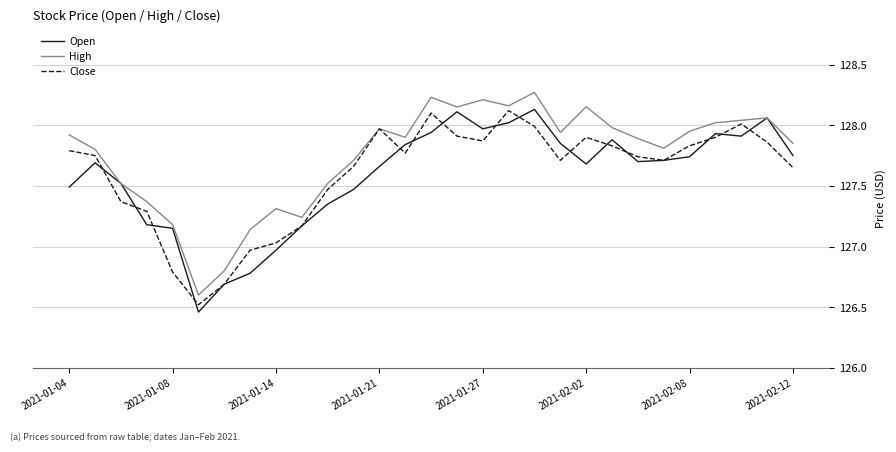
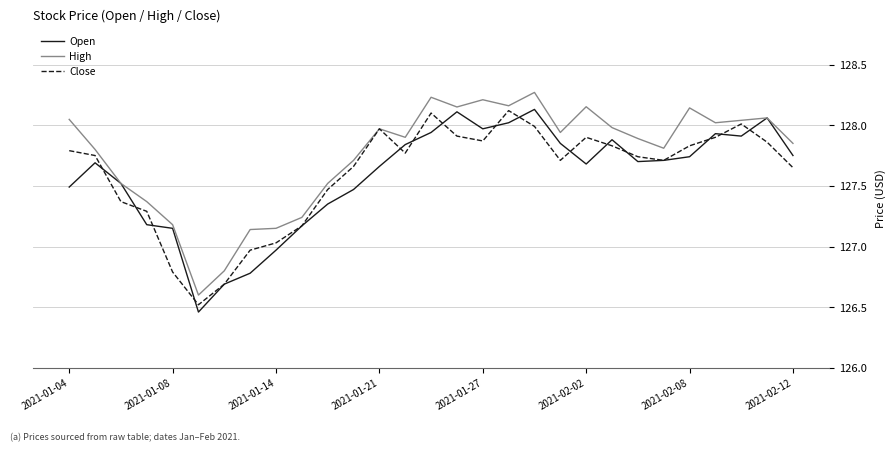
High, 2021-01-04: 127.92 -> 128.05
High, 2021-01-14: 127.31 -> 127.15
High, 2021-02-08: 127.95 -> 128.14
